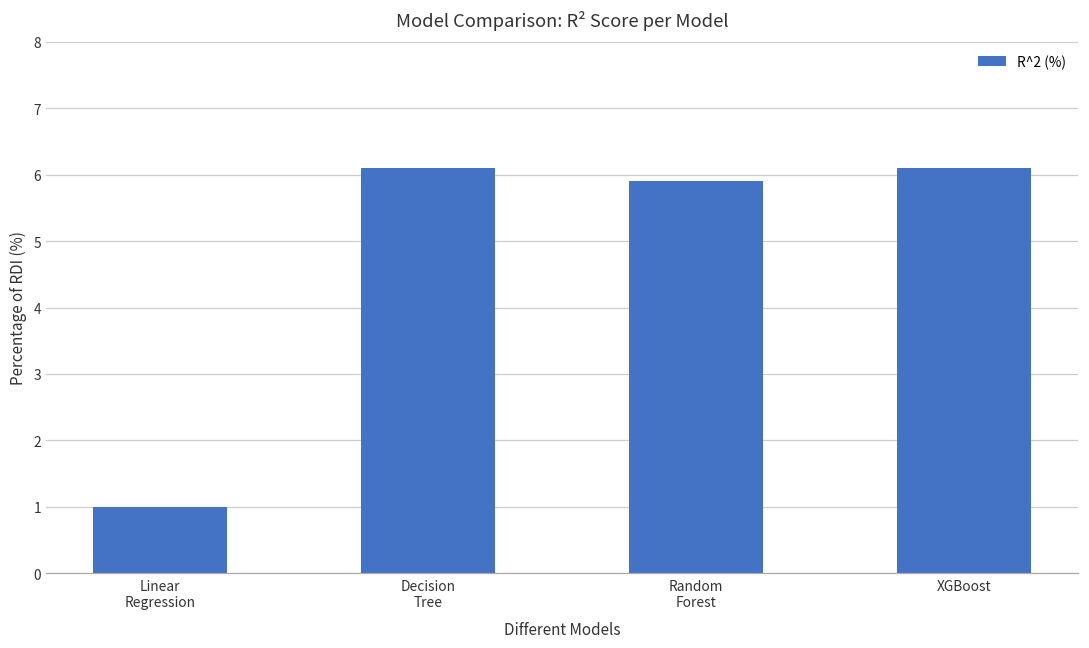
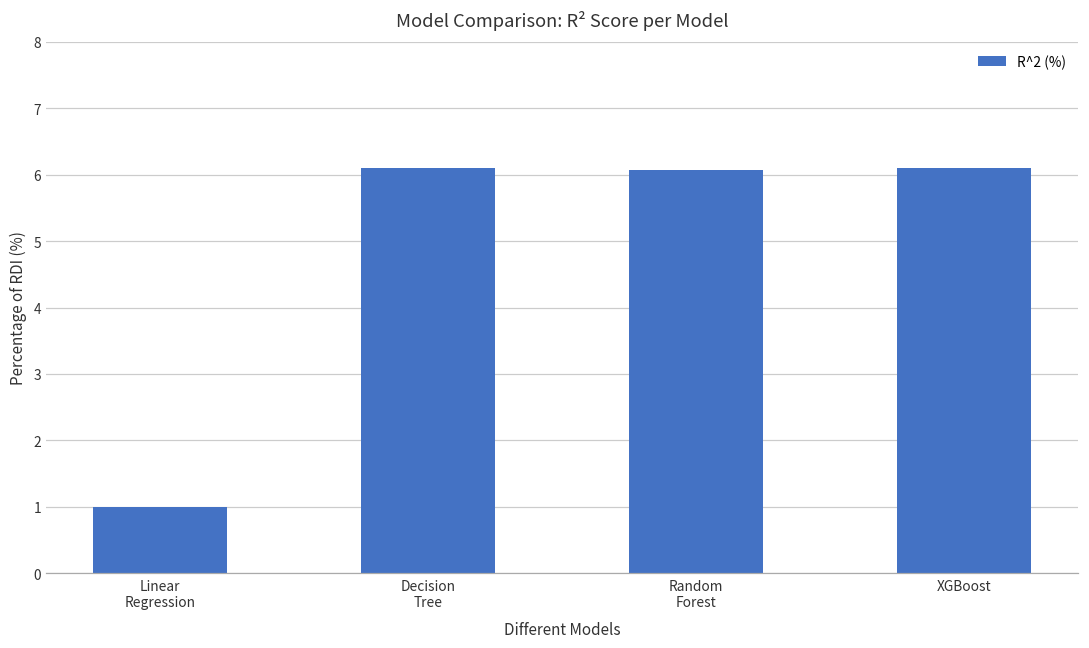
Random Forest: 5.9 -> 6.1
